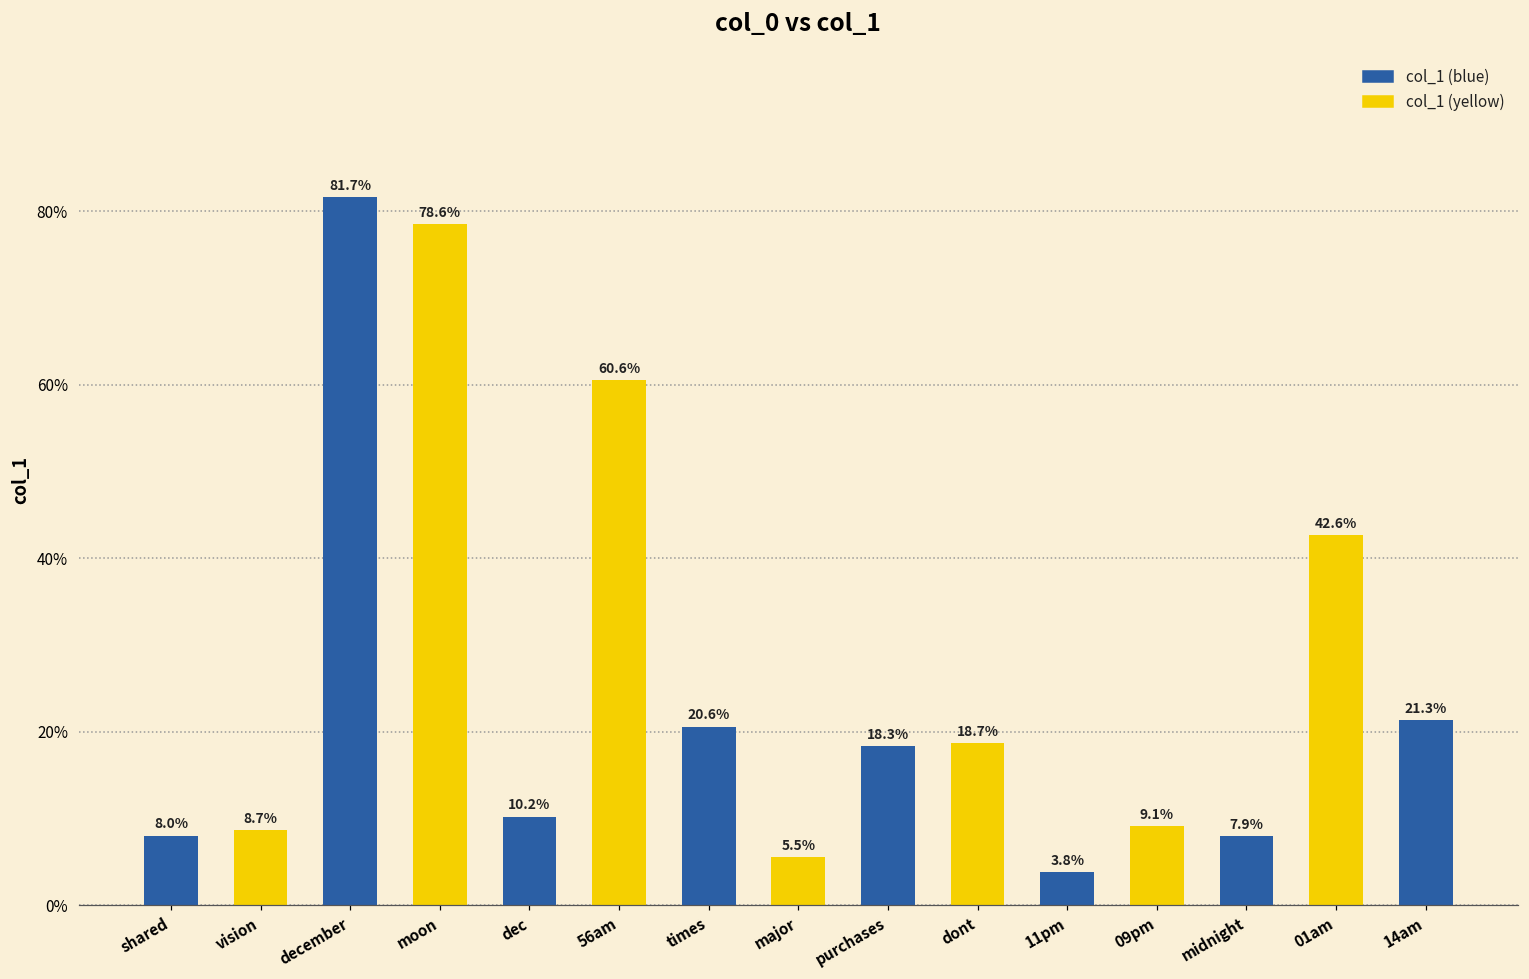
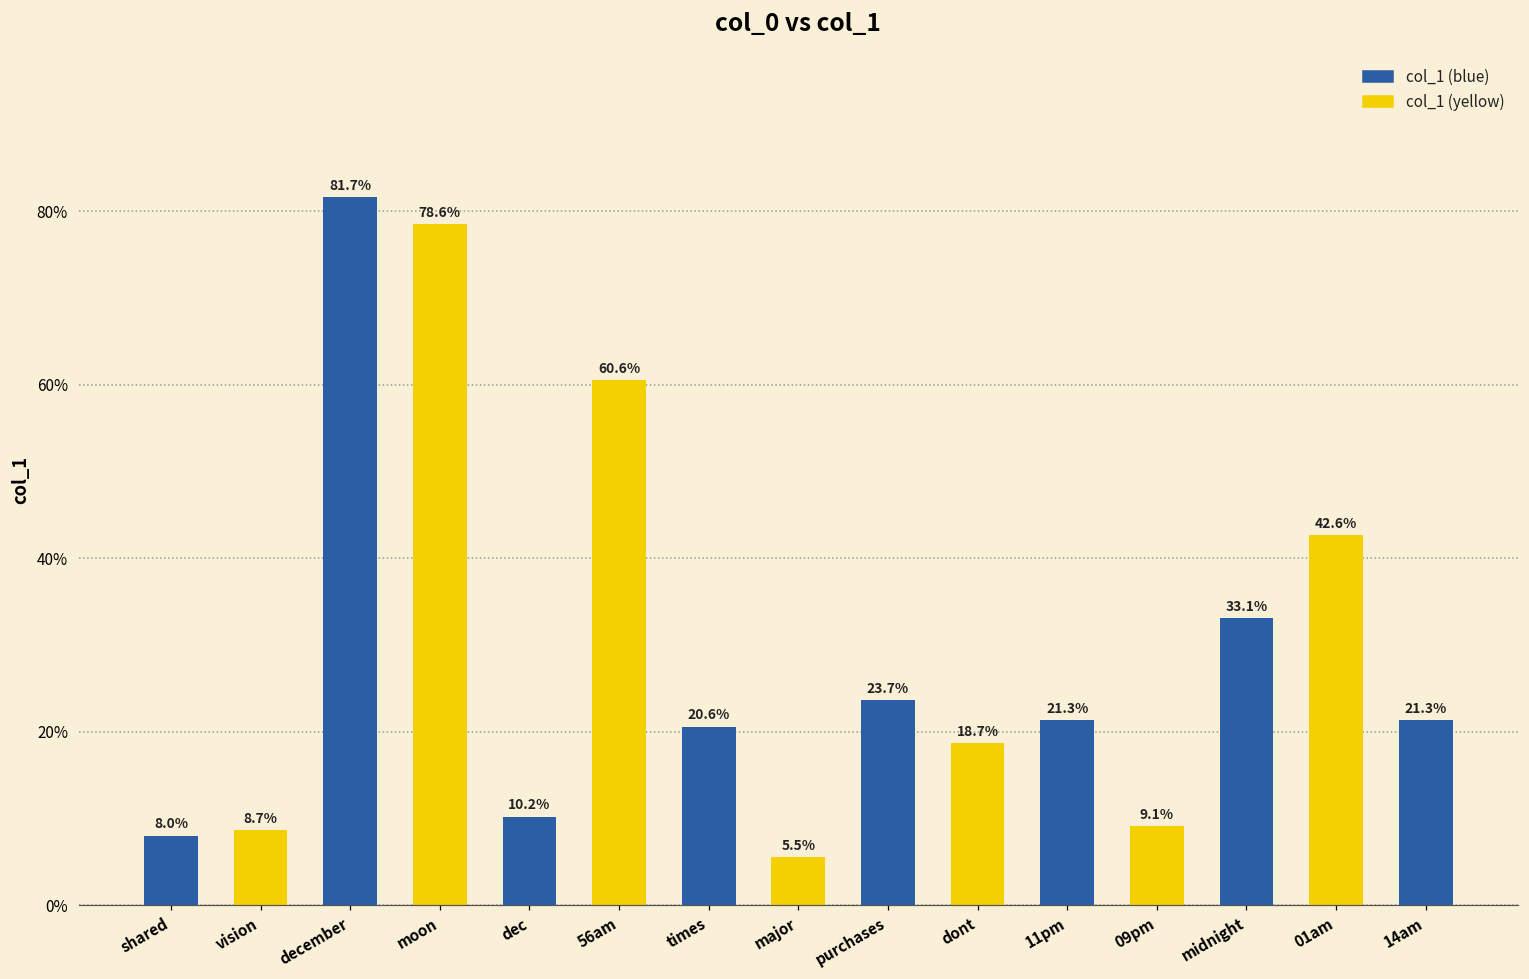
purchases: 18.3% -> 23.7%
11pm: 3.8% -> 21.3%
midnight: 7.9% -> 33.1%
